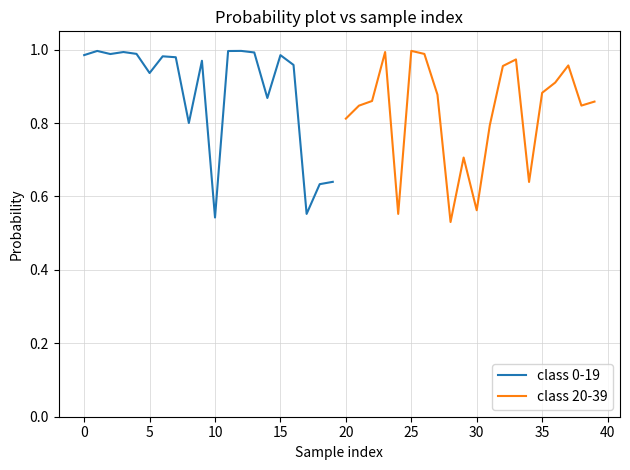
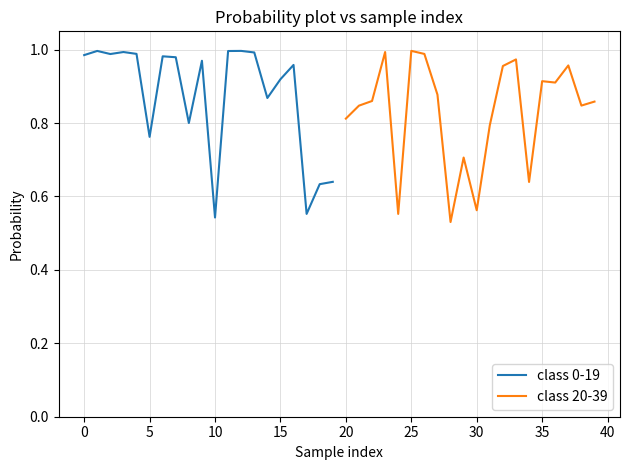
class 0-19, 5: 0.94 -> 0.76
class 0-19, 15: 0.99 -> 0.92
class 20-39, 35: 0.88 -> 0.91
